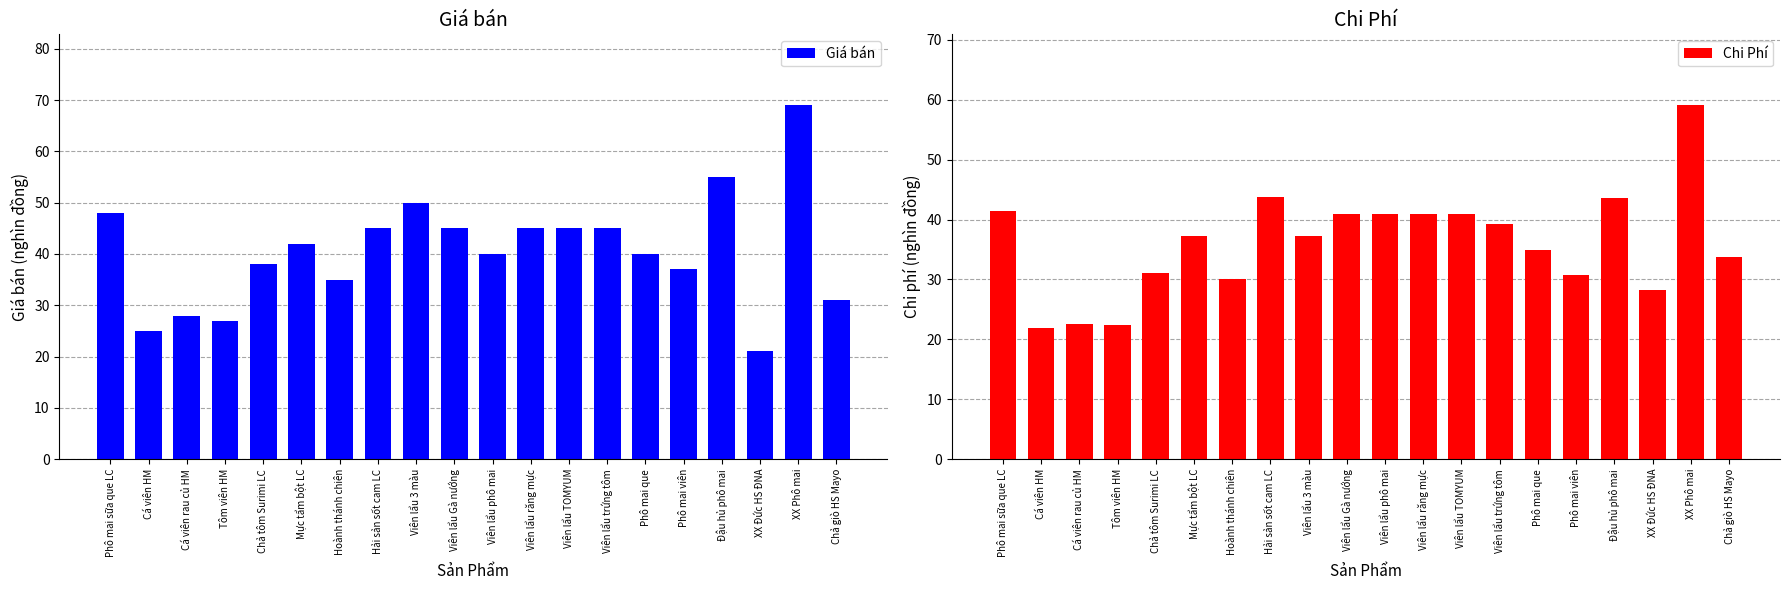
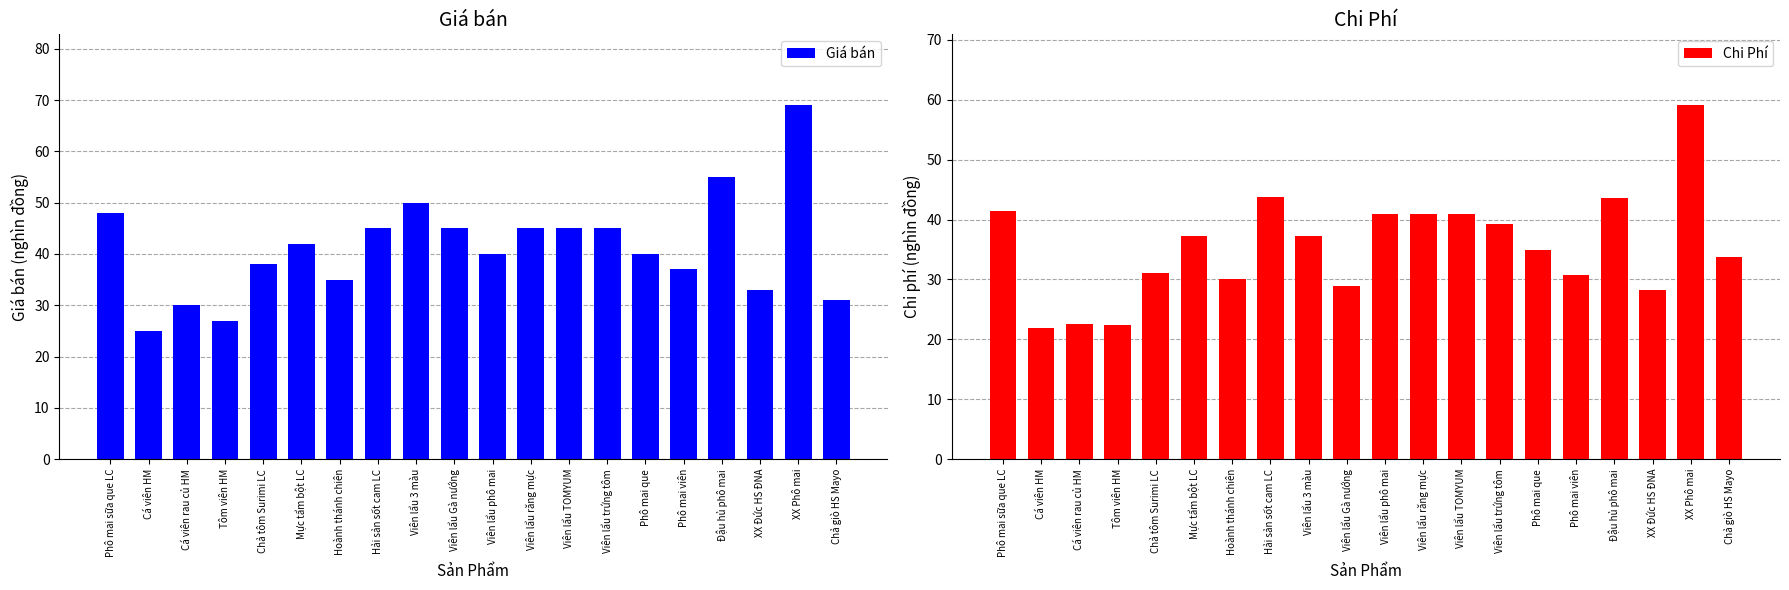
Giá bán, Cá viên rau củ HM: 28 -> 30
Giá bán, XX Đức HS ĐNA: 21 -> 33
Chi Phí, Viên lẩu Gà nướng: 41 -> 29
